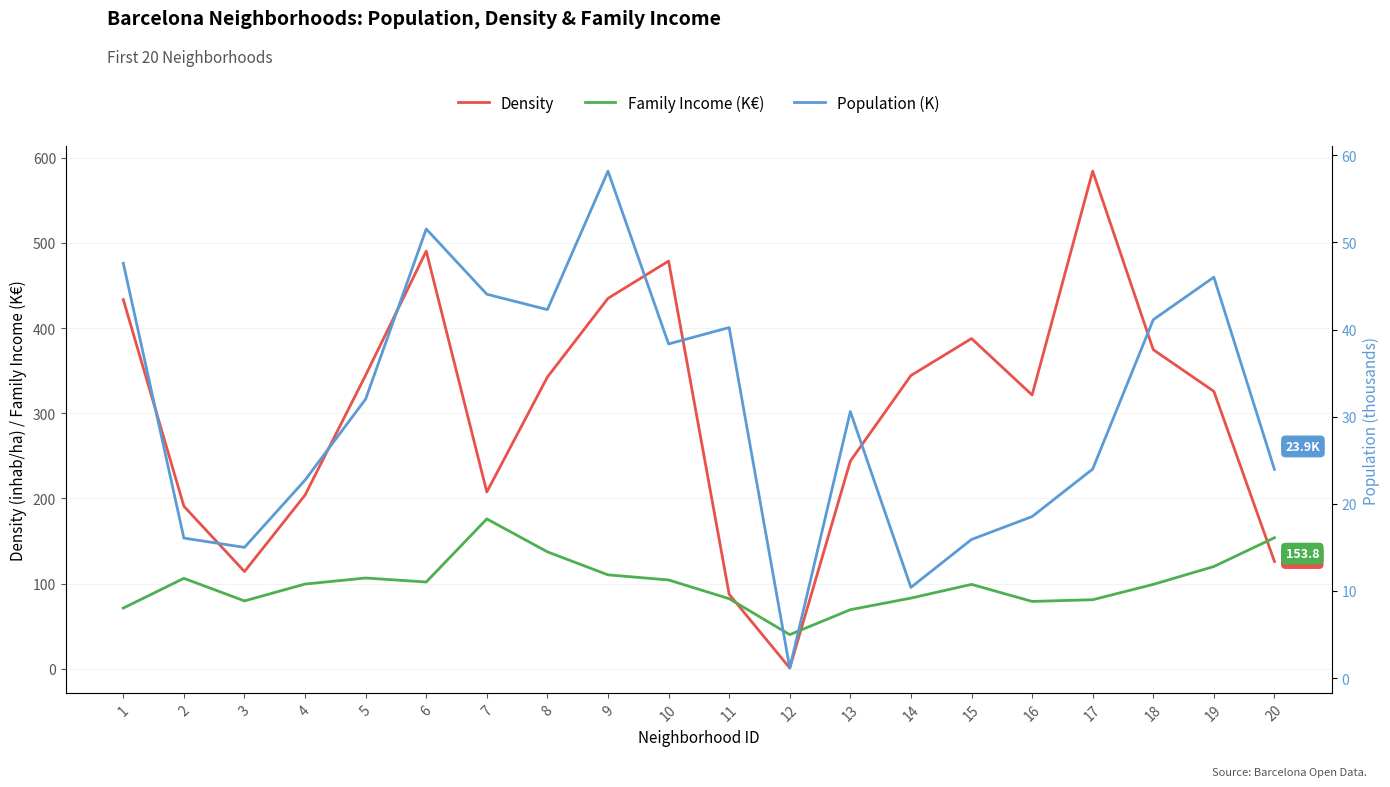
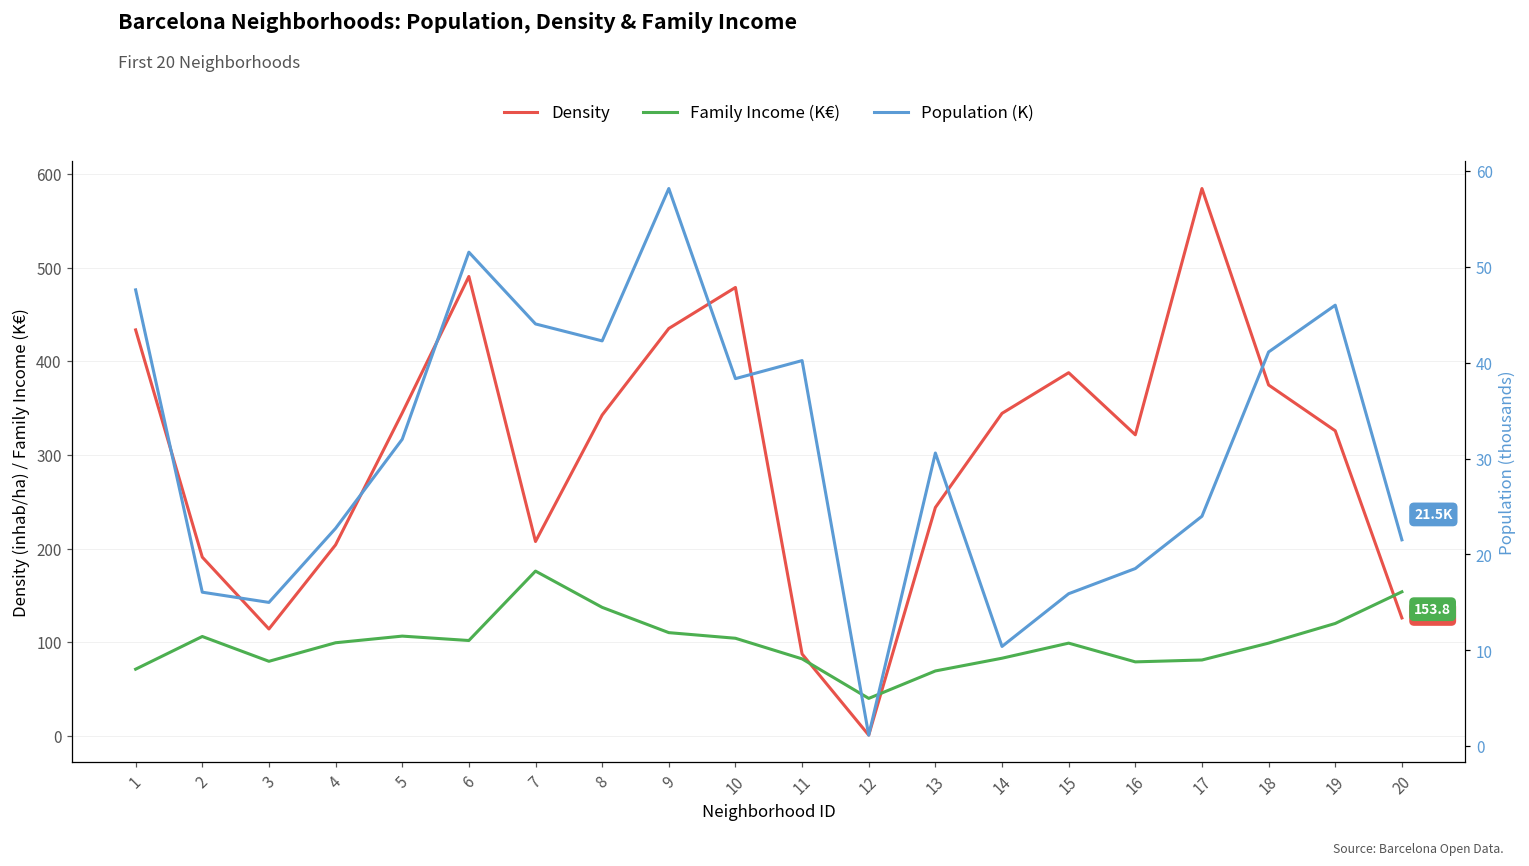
Population (K), 20: 23.9K -> 21.5K
